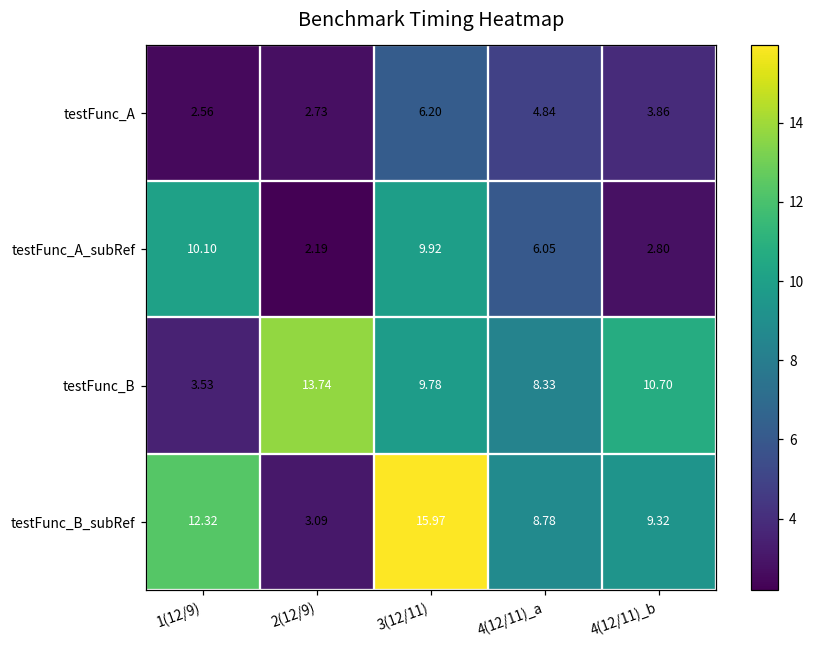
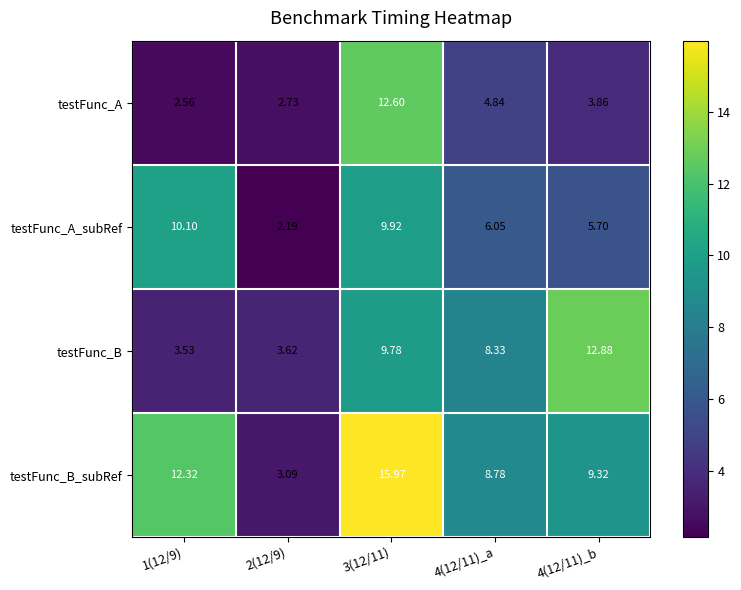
testFunc_A, 3(12/11): 6.20 -> 12.60
testFunc_A_subRef, 4(12/11)_b: 2.80 -> 5.70
testFunc_B, 2(12/9): 13.74 -> 3.62
testFunc_B, 4(12/11)_b: 10.70 -> 12.88
